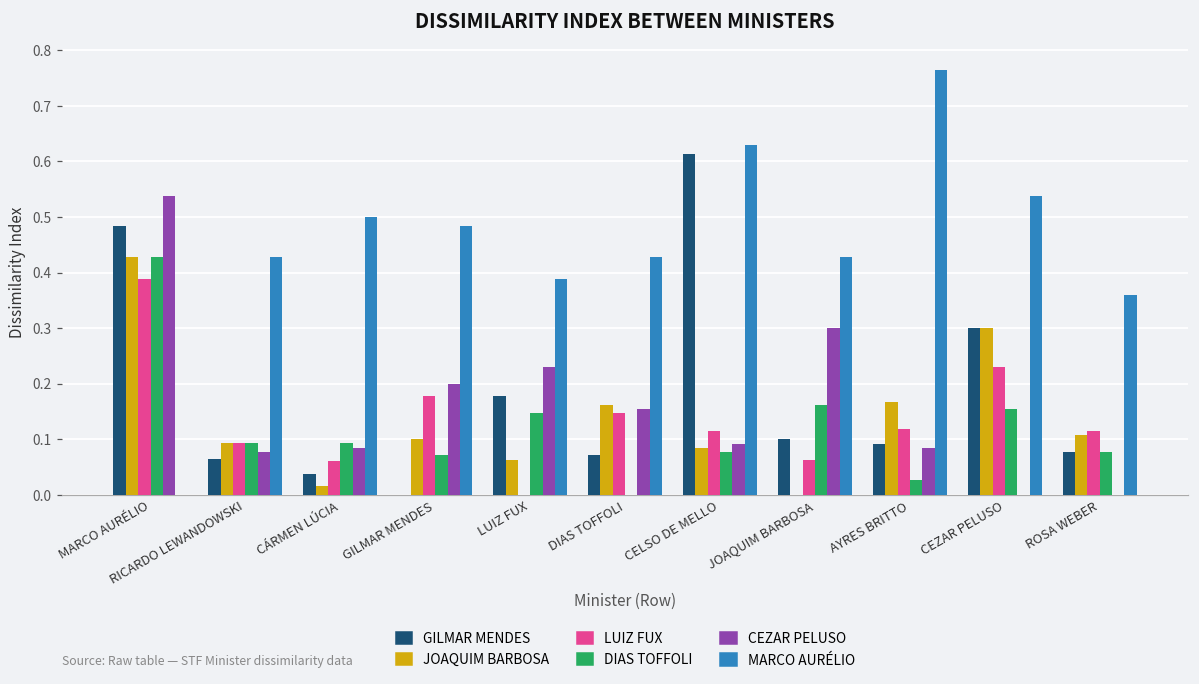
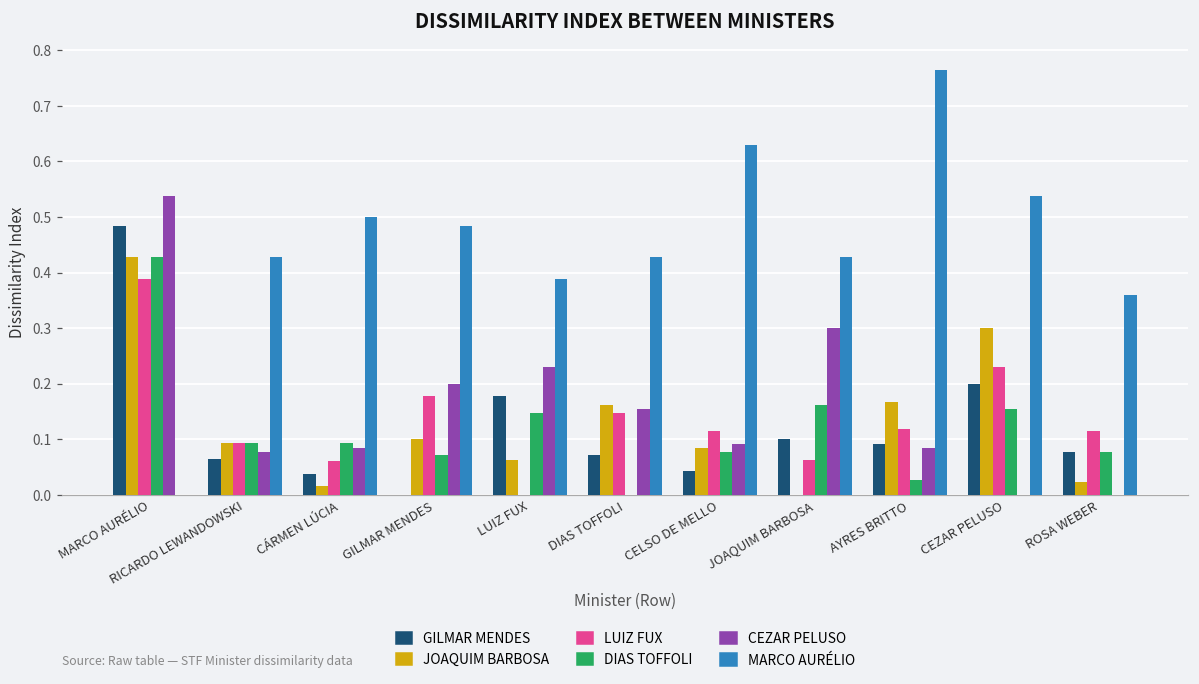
GILMAR MENDES, CELSO DE MELLO: 0.61 -> 0.04
GILMAR MENDES, CEZAR PELUSO: 0.3 -> 0.2
JOAQUIM BARBOSA, ROSA WEBER: 0.11 -> 0.02
